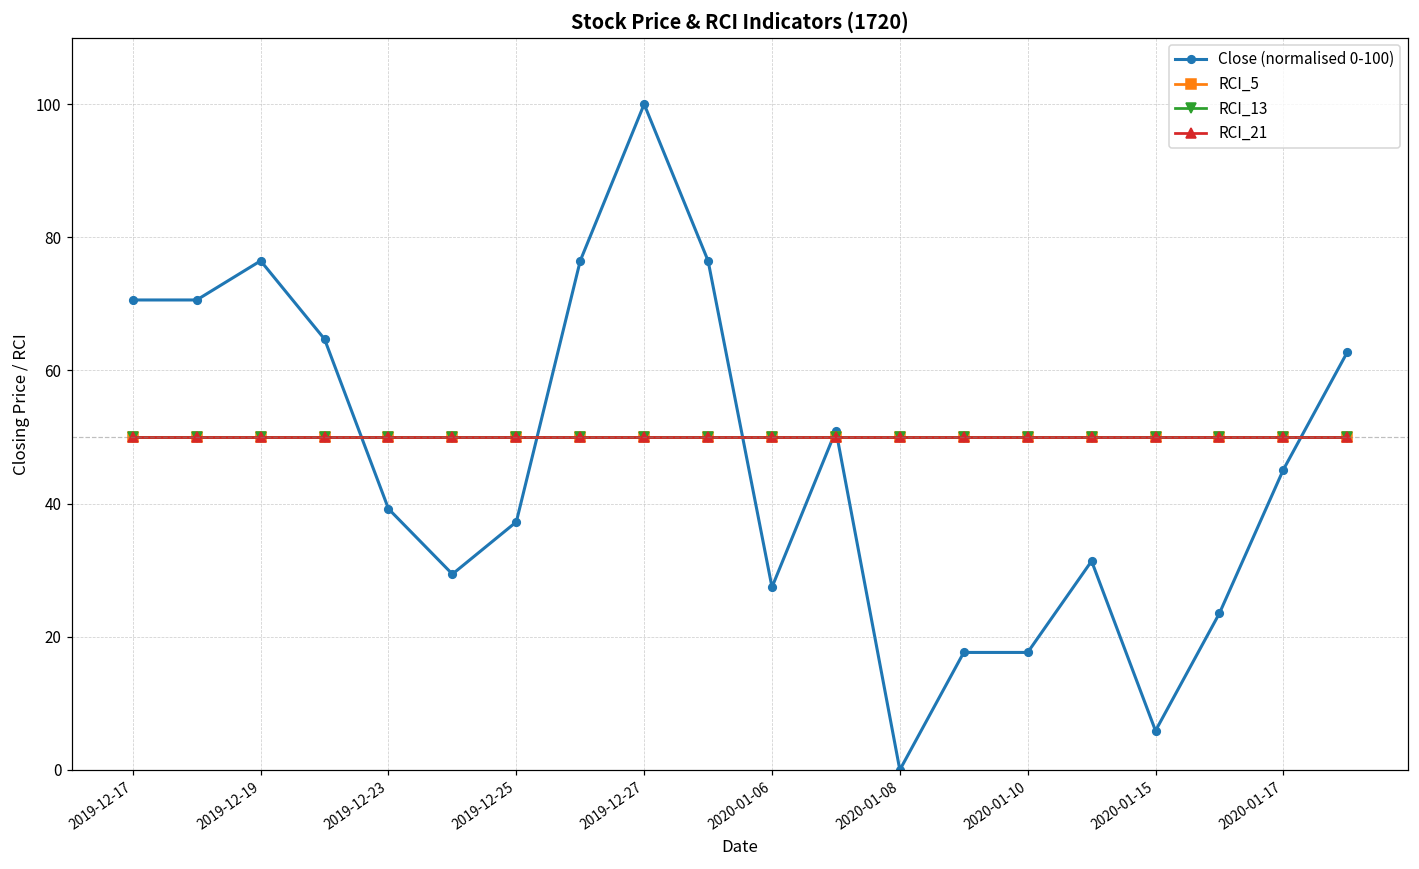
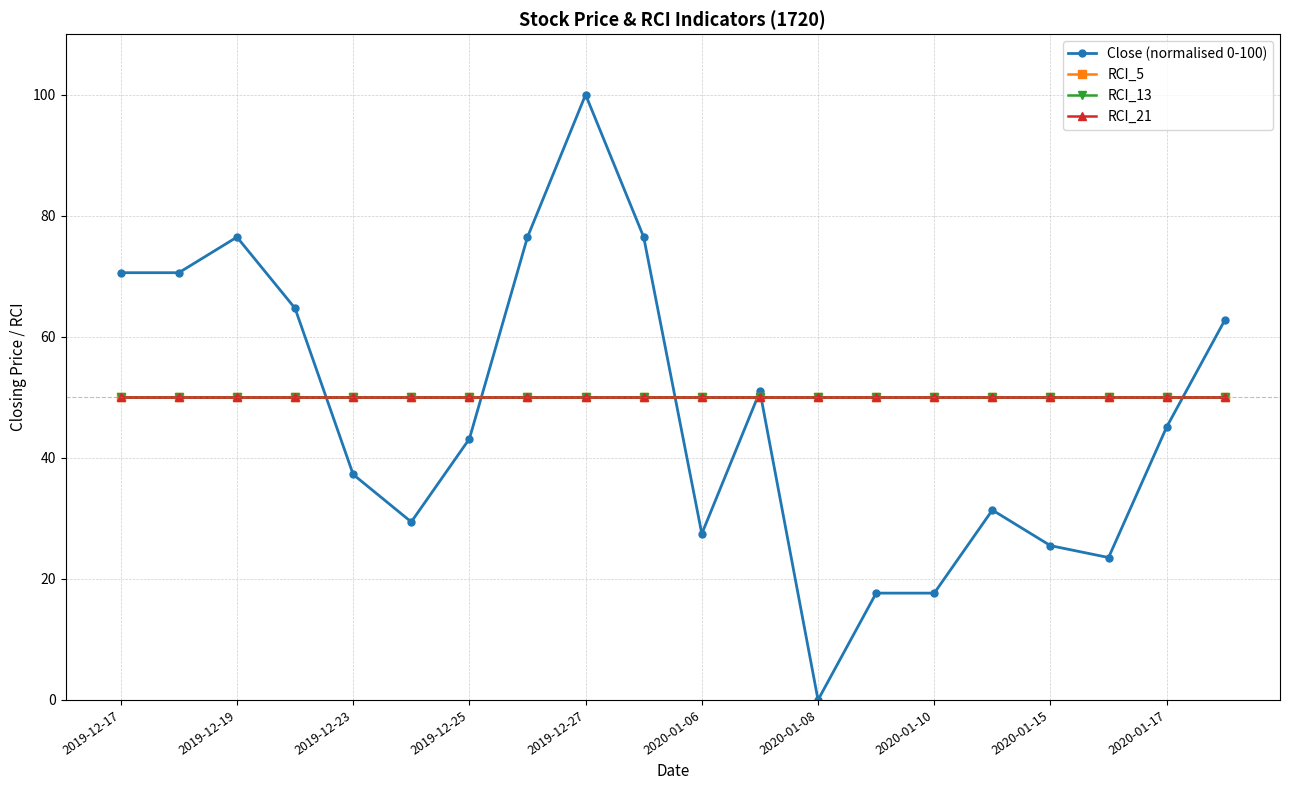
Close (normalised 0-100), 2019-12-23: 39 -> 37
Close (normalised 0-100), 2019-12-25: 37 -> 43
Close (normalised 0-100), 2020-01-15: 6 -> 25
